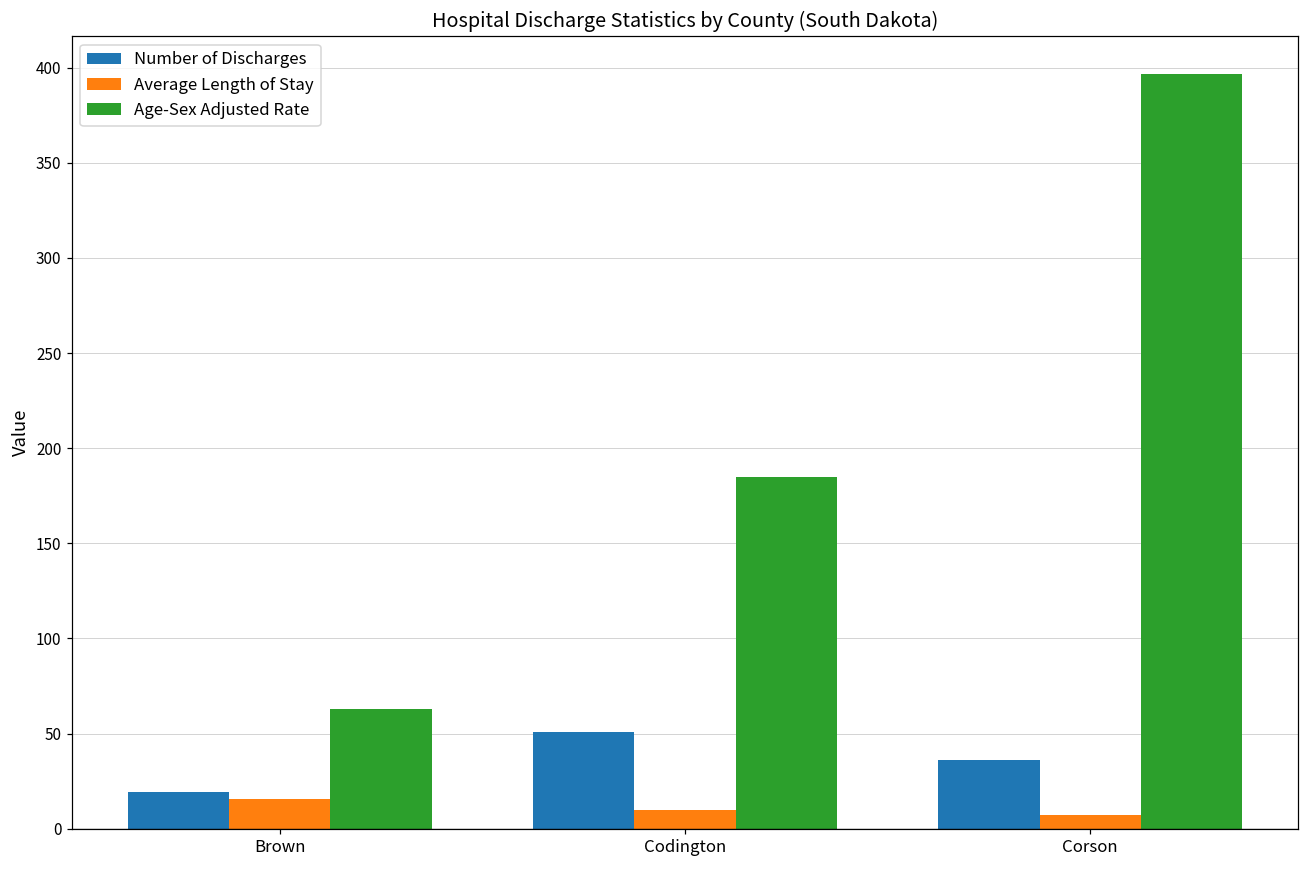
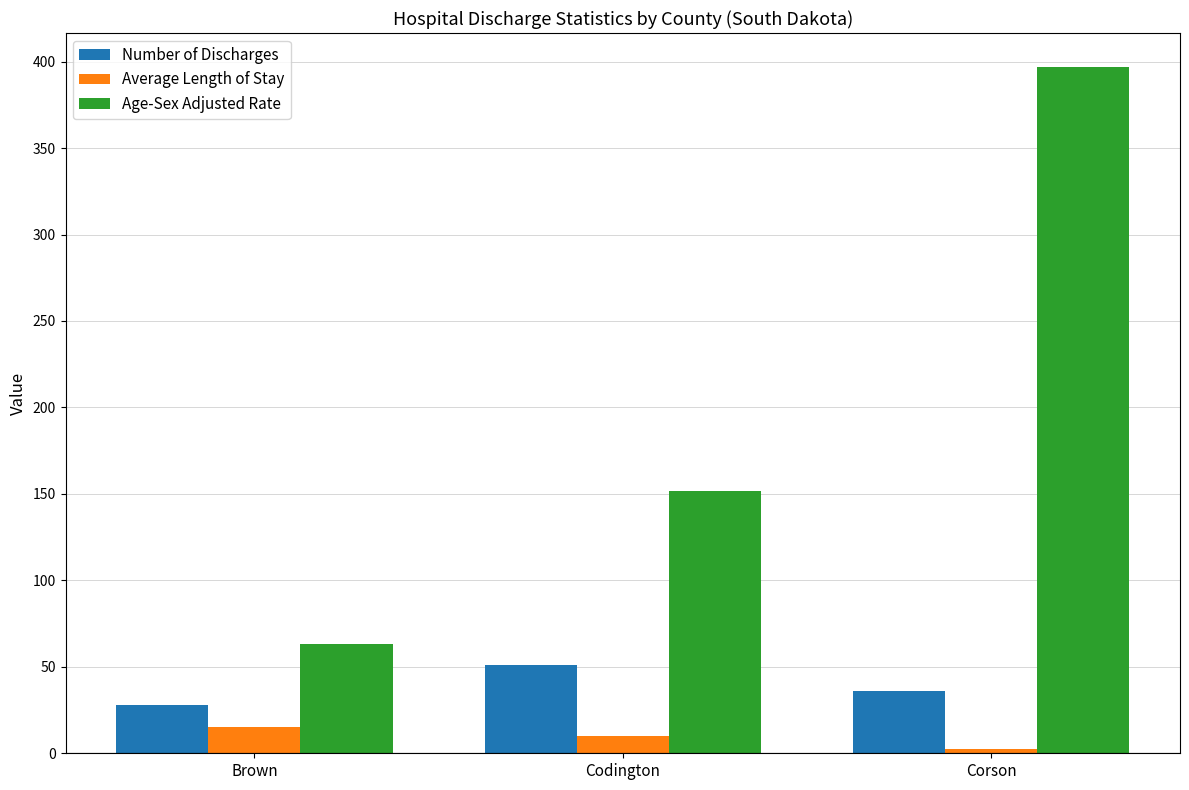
Number of Discharges, Brown: 19 -> 28
Age-Sex Adjusted Rate, Codington: 185 -> 152
Average Length of Stay, Corson: 7 -> 2
